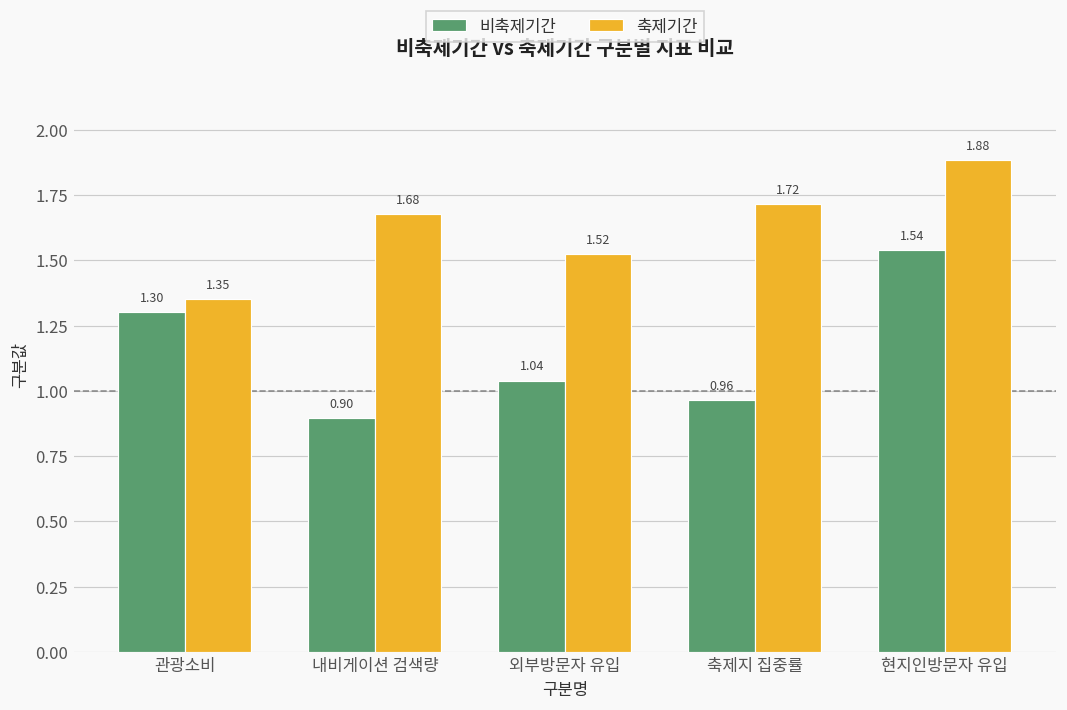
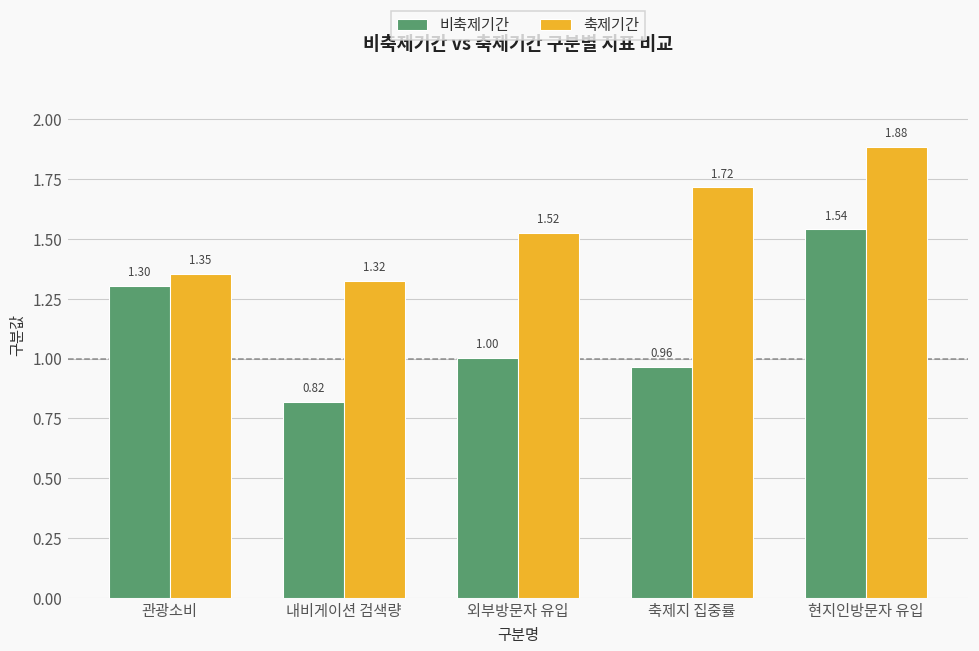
비축제기간, 내비게이션 검색량: 0.90 -> 0.82
축제기간, 내비게이션 검색량: 1.68 -> 1.32
비축제기간, 외부방문자 유입: 1.04 -> 1.00
